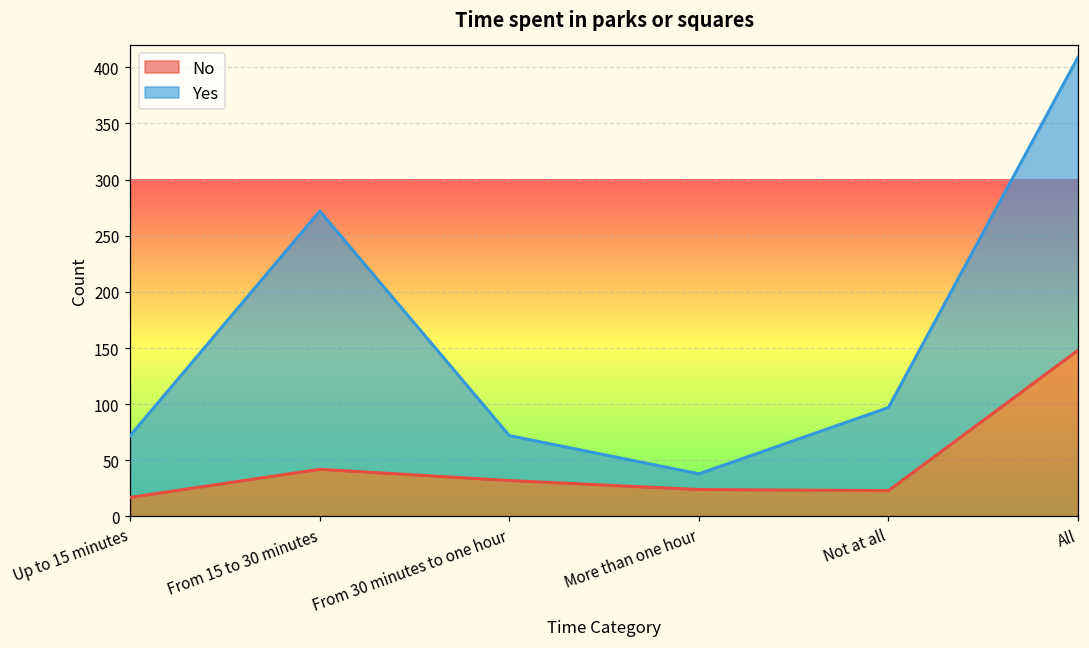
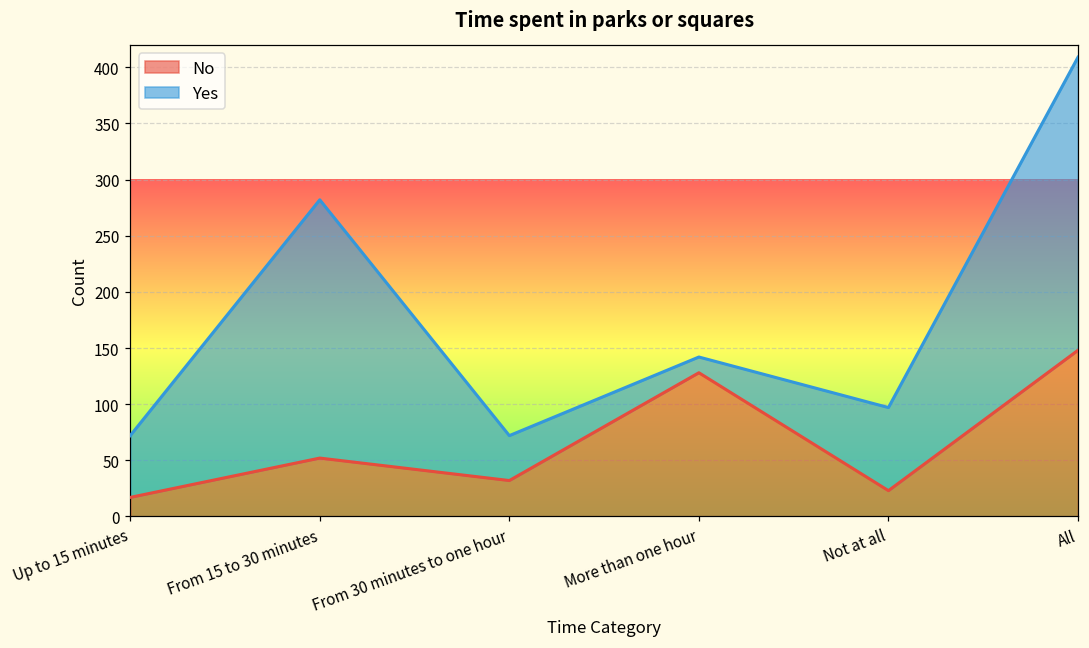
No, From 15 to 30 minutes: 42 -> 52
No, More than one hour: 24 -> 128
